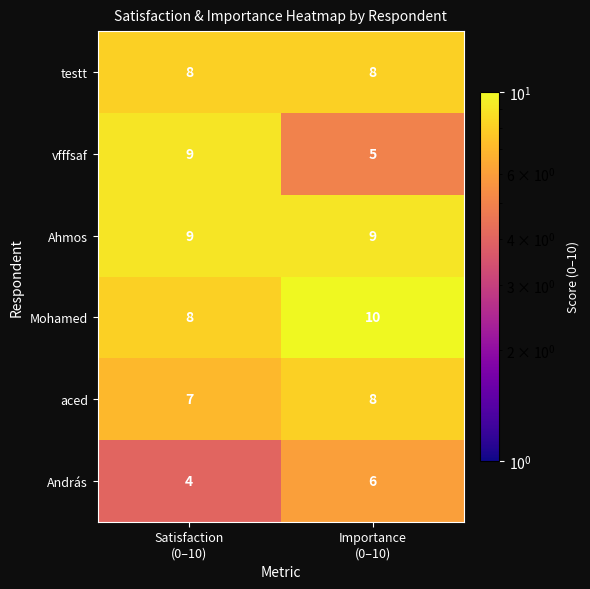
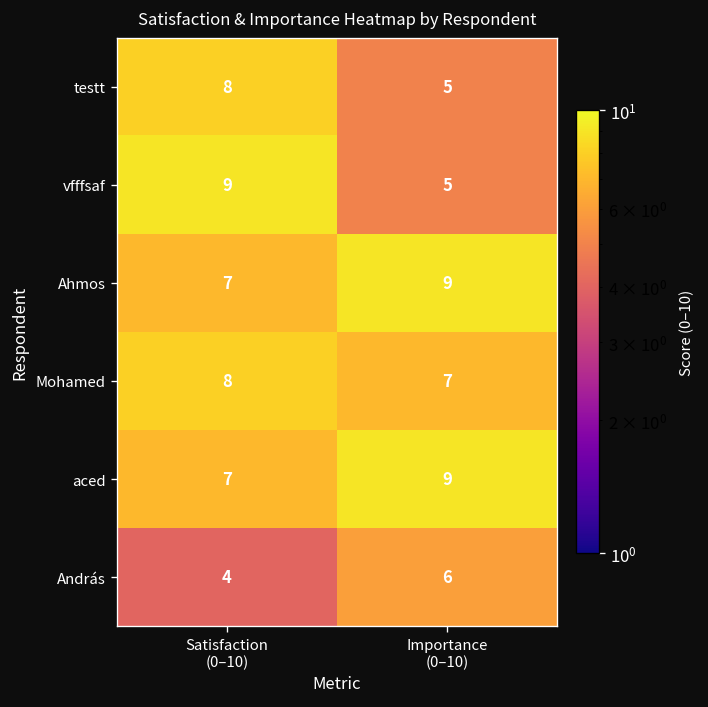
testt, Importance (0–10): 8 -> 5
Ahmos, Satisfaction (0–10): 9 -> 7
Mohamed, Importance (0–10): 10 -> 7
aced, Importance (0–10): 8 -> 9
